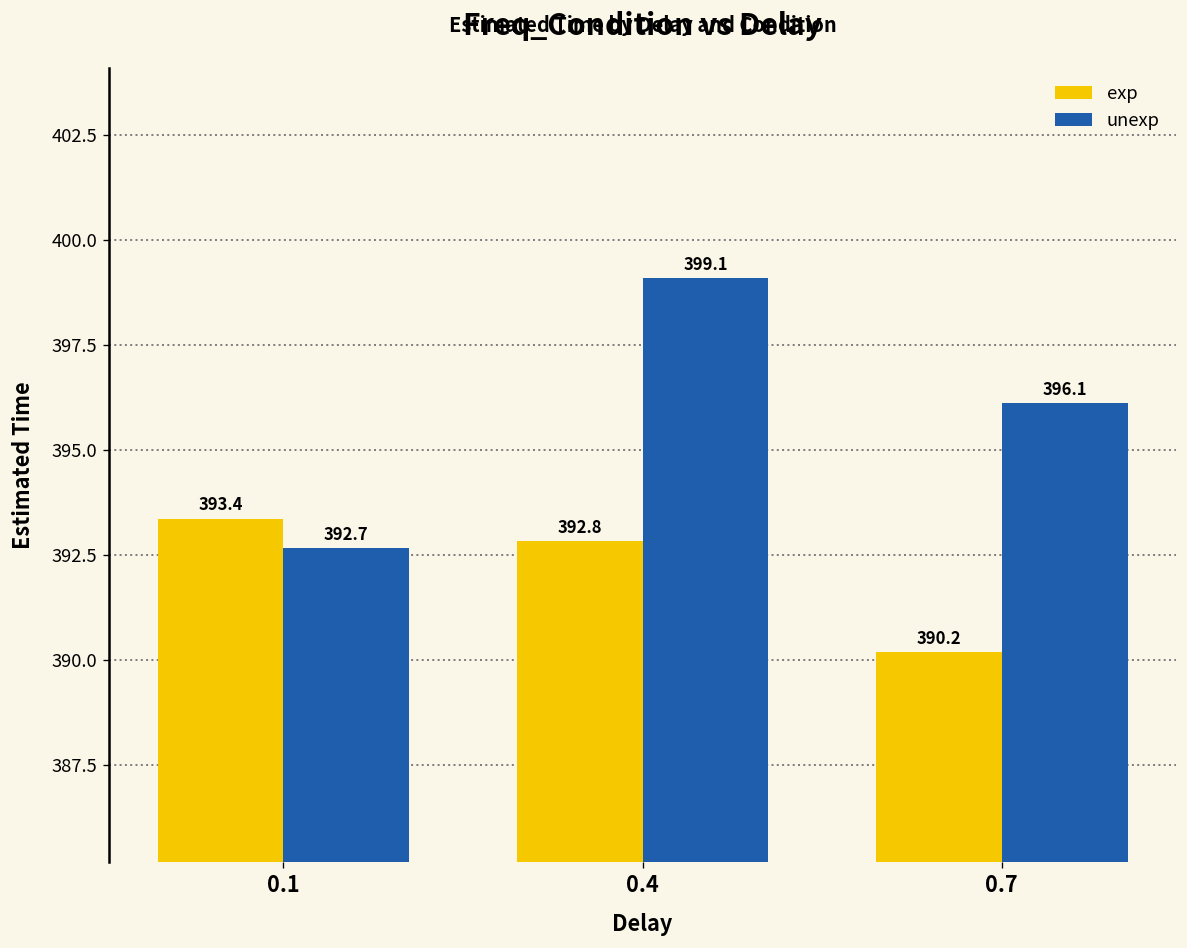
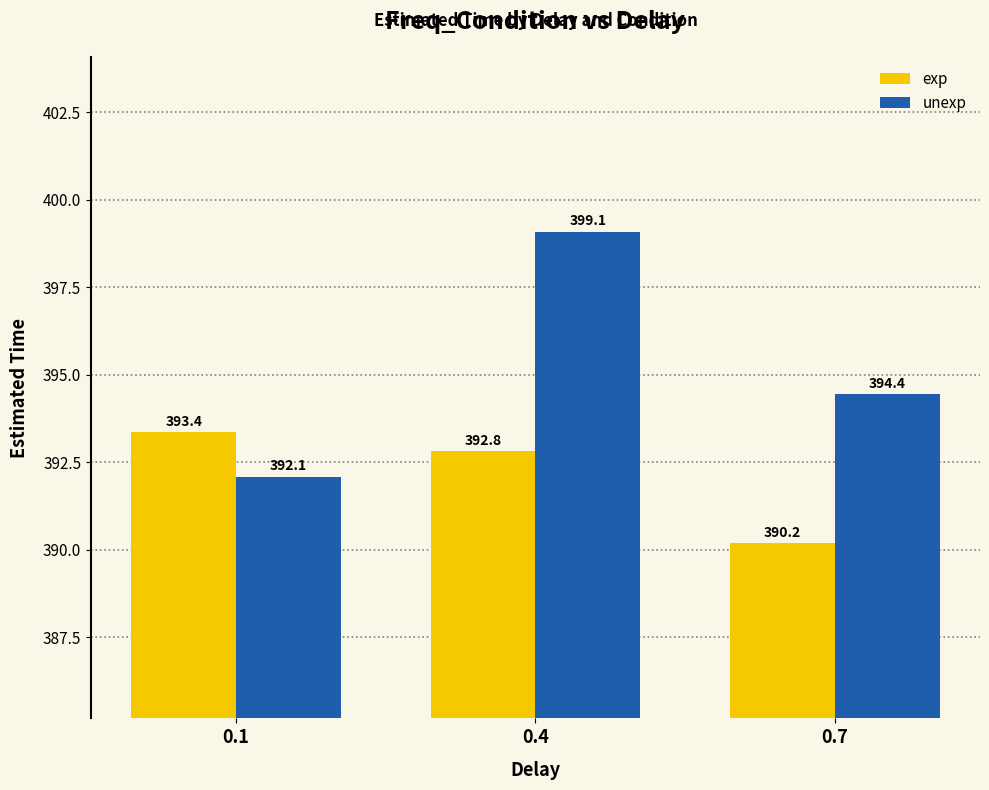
unexp, 0.1: 392.7 -> 392.1
unexp, 0.7: 396.1 -> 394.4
